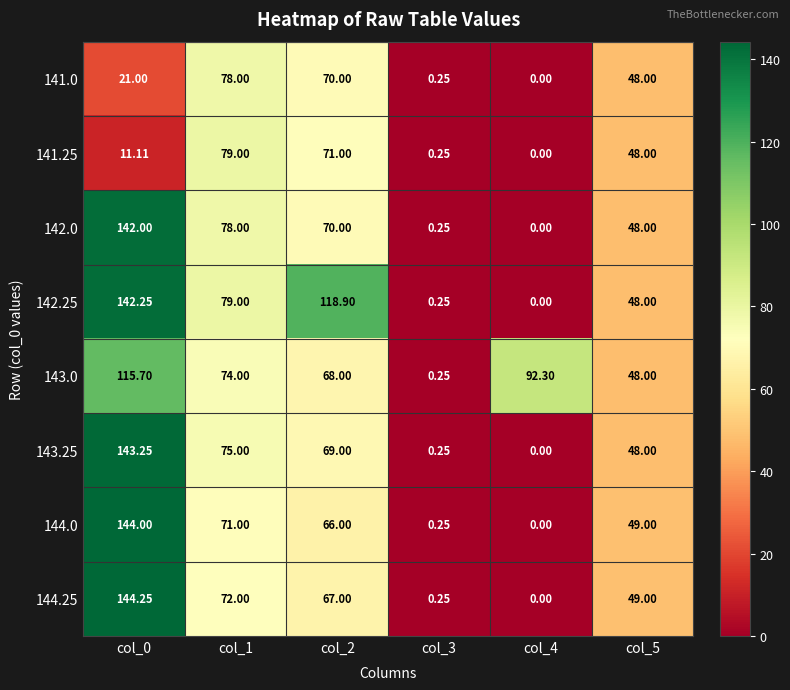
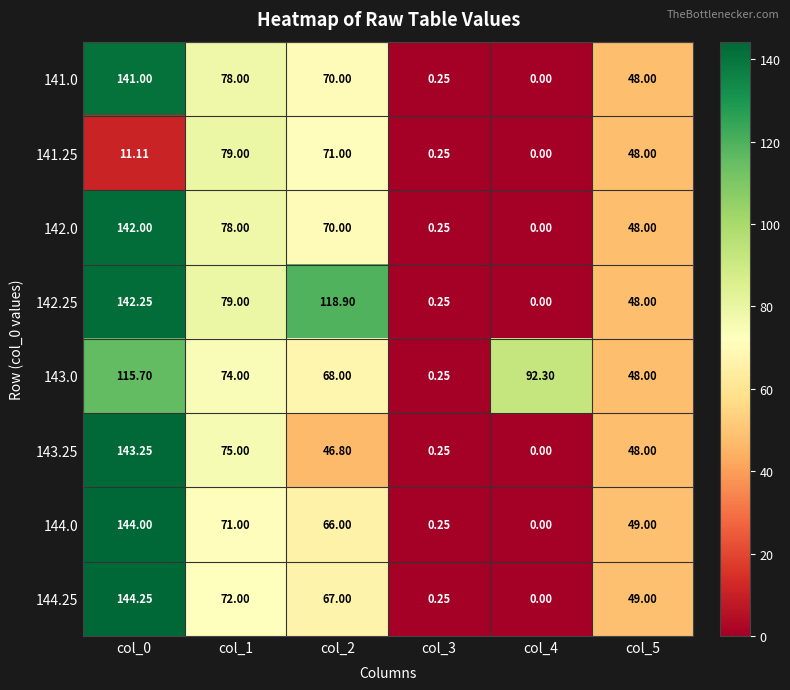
141.0, col_0: 21.00 -> 141.00
143.25, col_2: 69.00 -> 46.80
